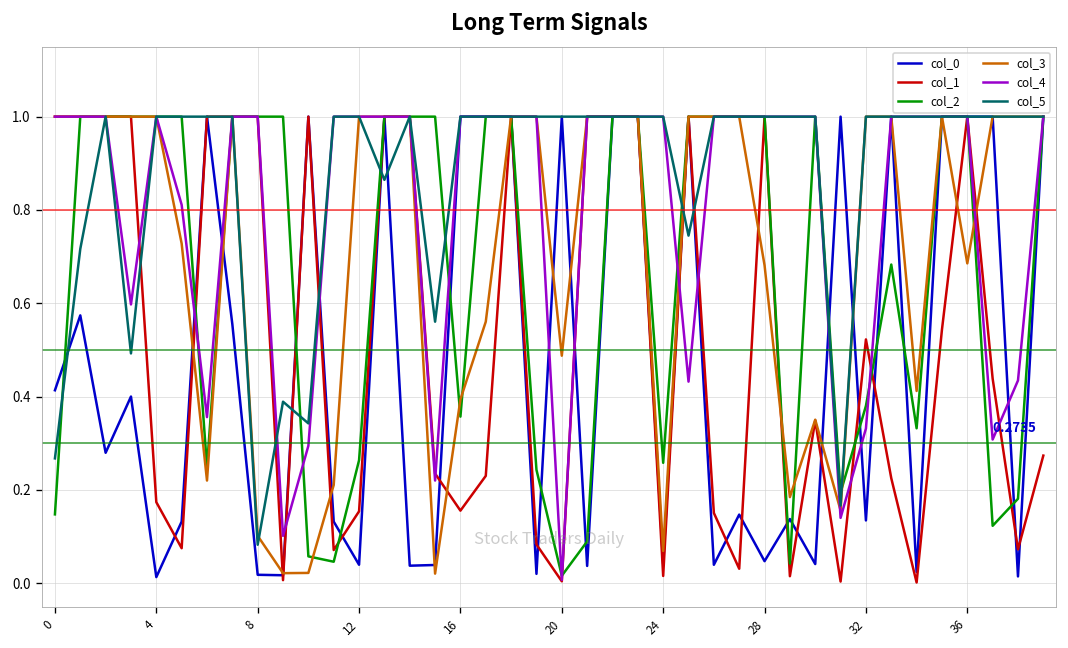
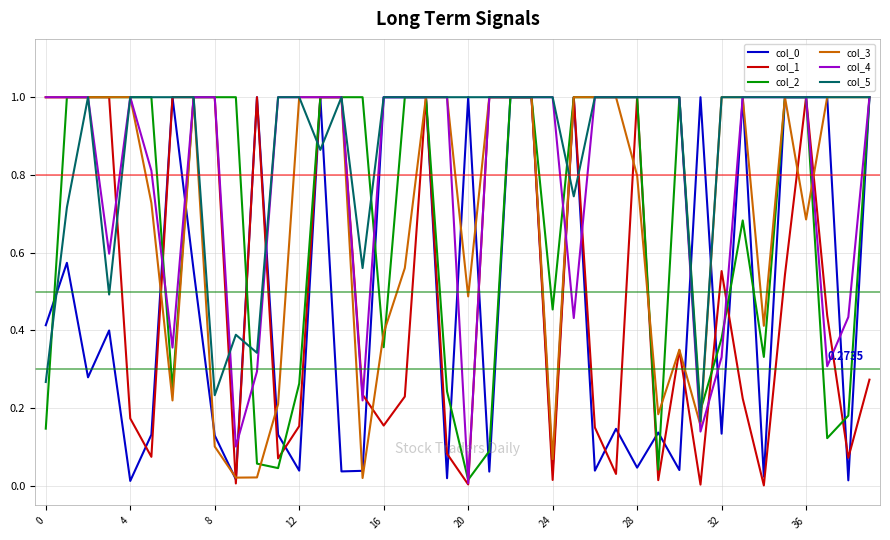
col_0, 8: 0.02 -> 0.13
col_5, 8: 0.08 -> 0.23
col_2, 24: 0.26 -> 0.45
col_3, 28: 0.68 -> 0.80
col_1, 32: 0.52 -> 0.55
